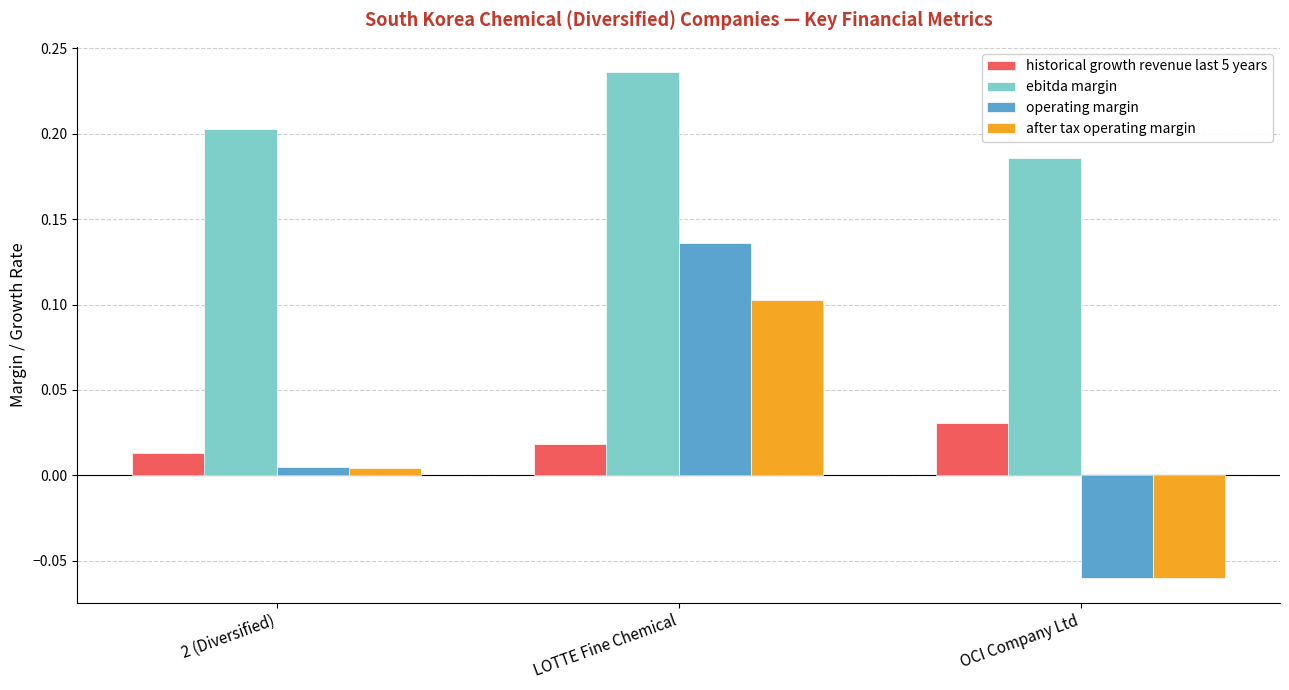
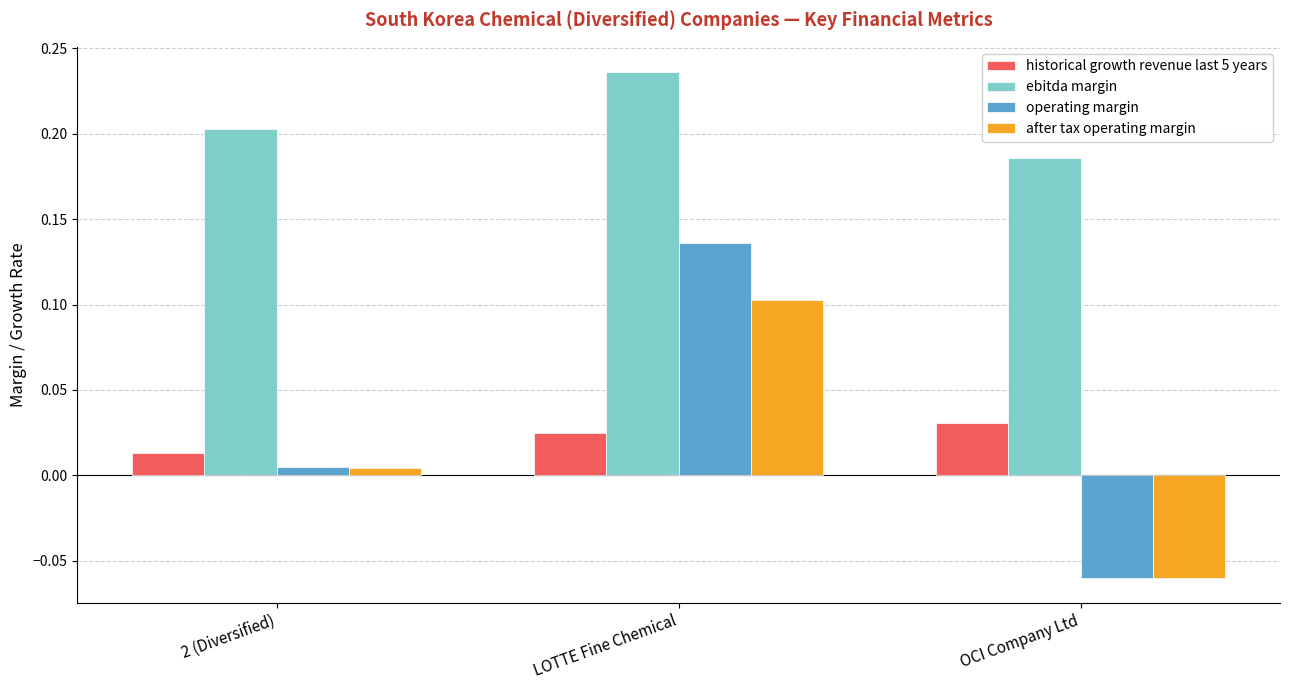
historical growth revenue last 5 years, LOTTE Fine Chemical: 0.018 -> 0.025
